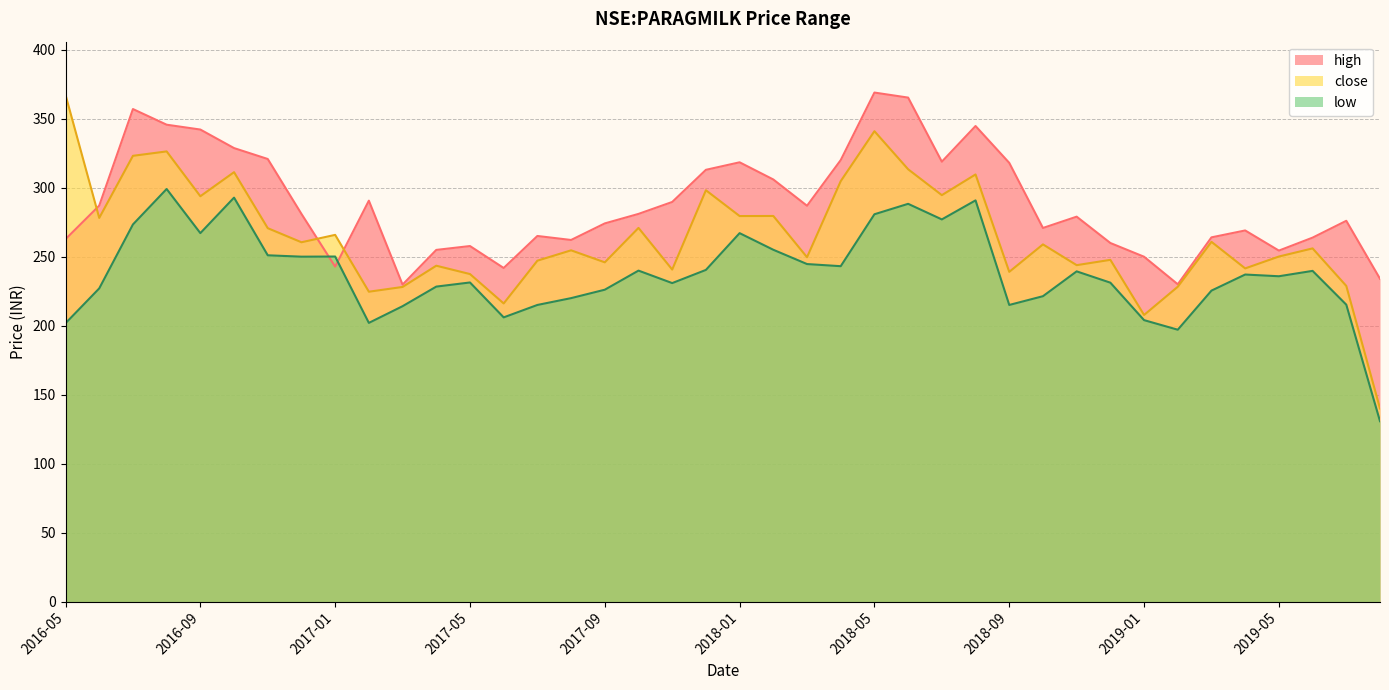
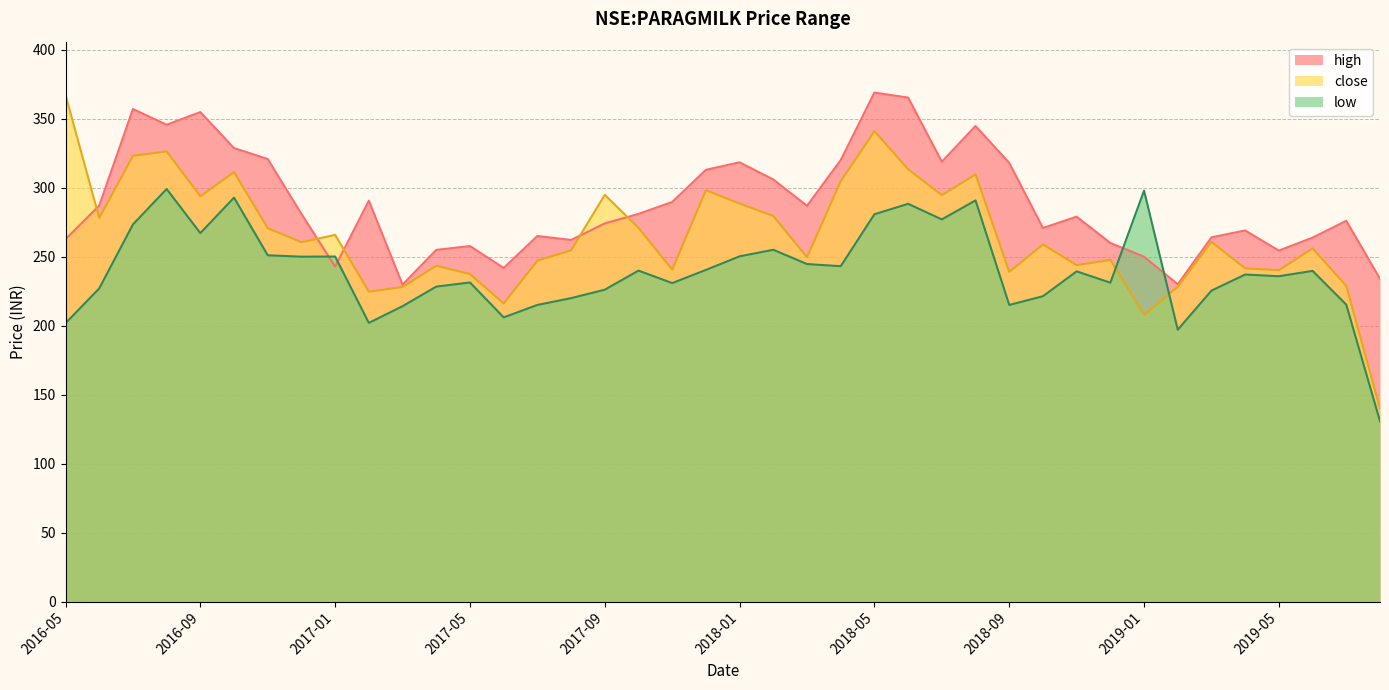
high, 2016-09: 342 -> 355
close, 2017-09: 246 -> 295
close, 2018-01: 279 -> 289
low, 2018-01: 267 -> 250
low, 2019-01: 204 -> 298
close, 2019-05: 250 -> 240
